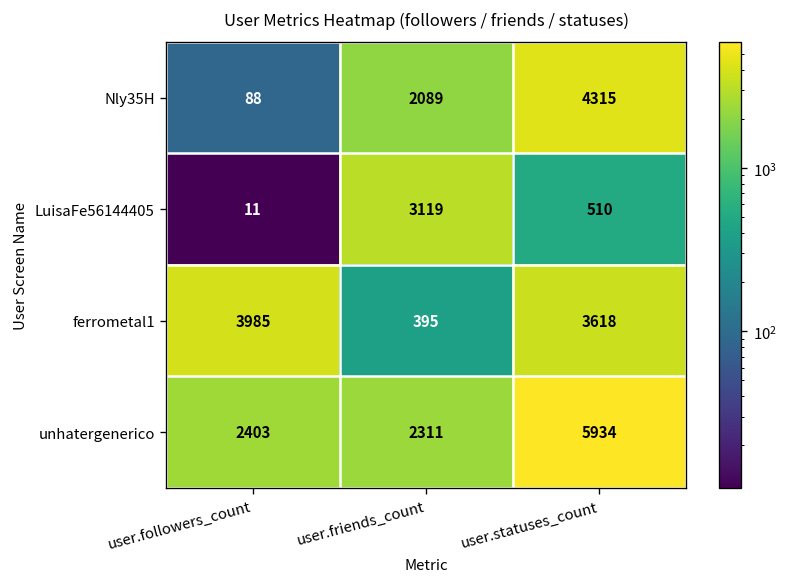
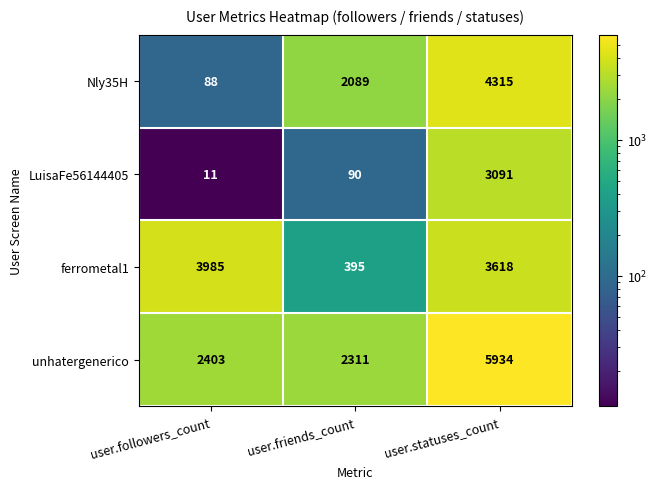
LuisaFe56144405, user.friends_count: 3119 -> 90
LuisaFe56144405, user.statuses_count: 510 -> 3091
